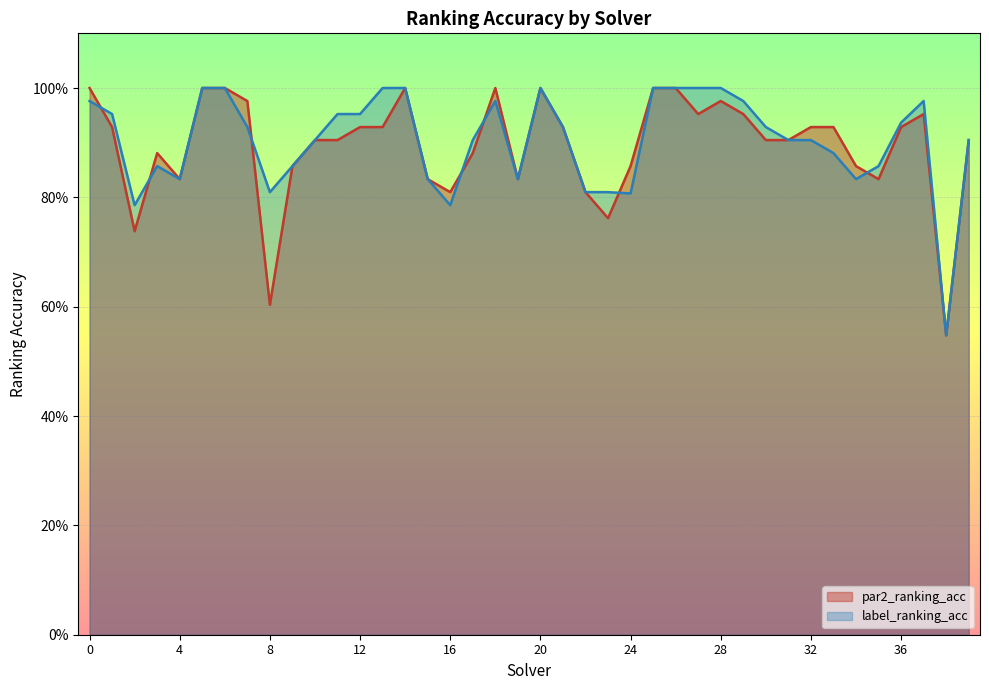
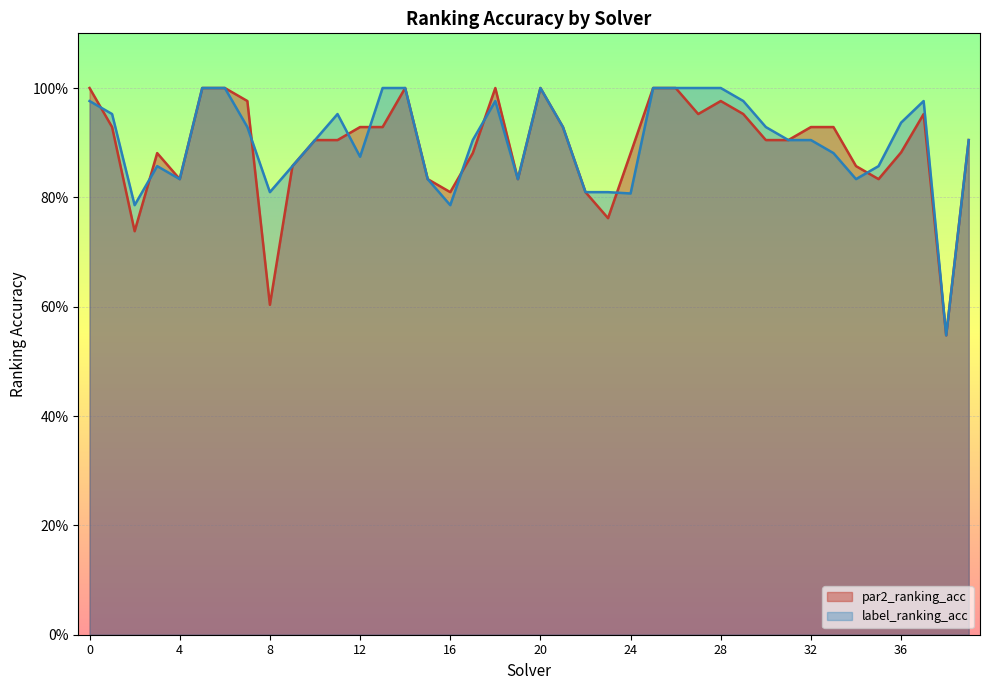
label_ranking_acc, 12: 95% -> 87%
par2_ranking_acc, 24: 86% -> 88%
par2_ranking_acc, 36: 93% -> 88%
